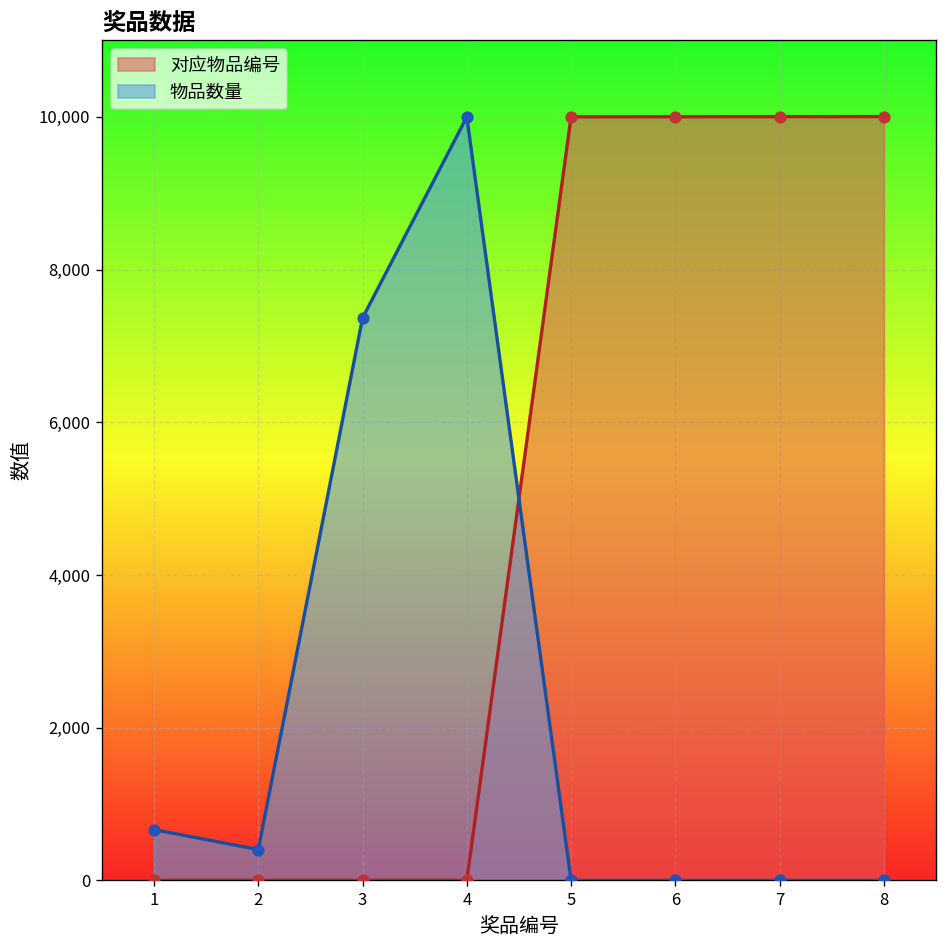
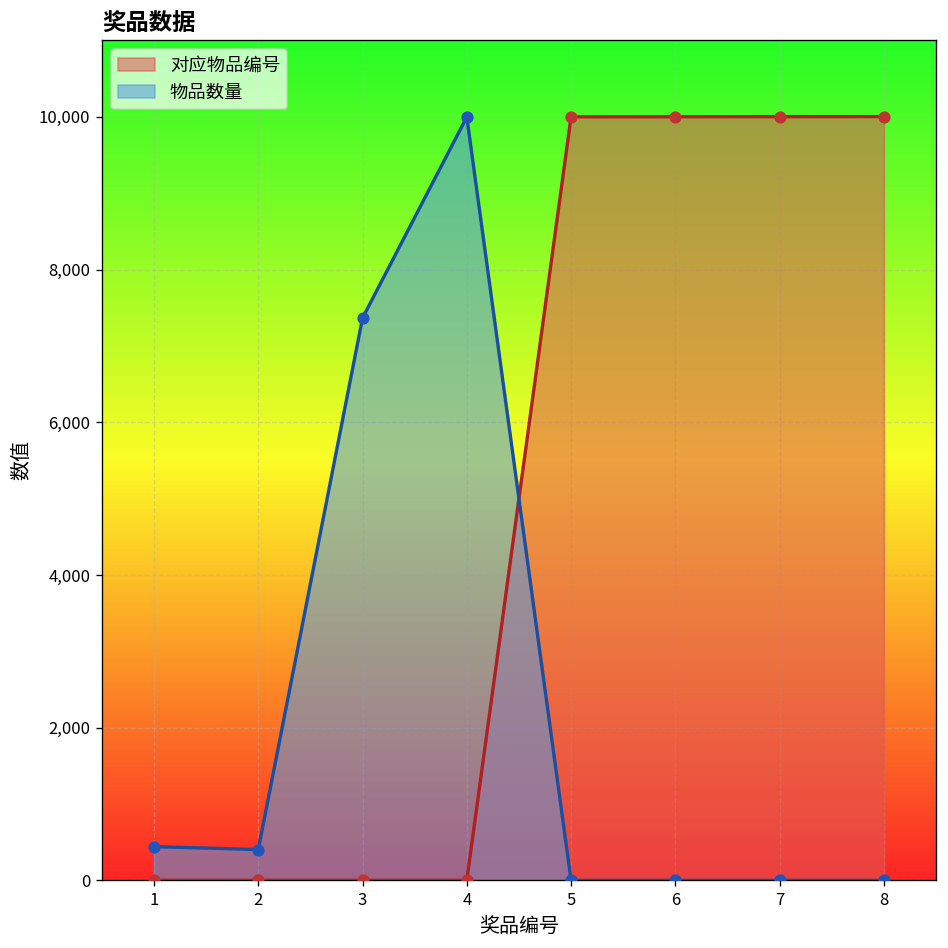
物品数量, 1: 700 -> 400
